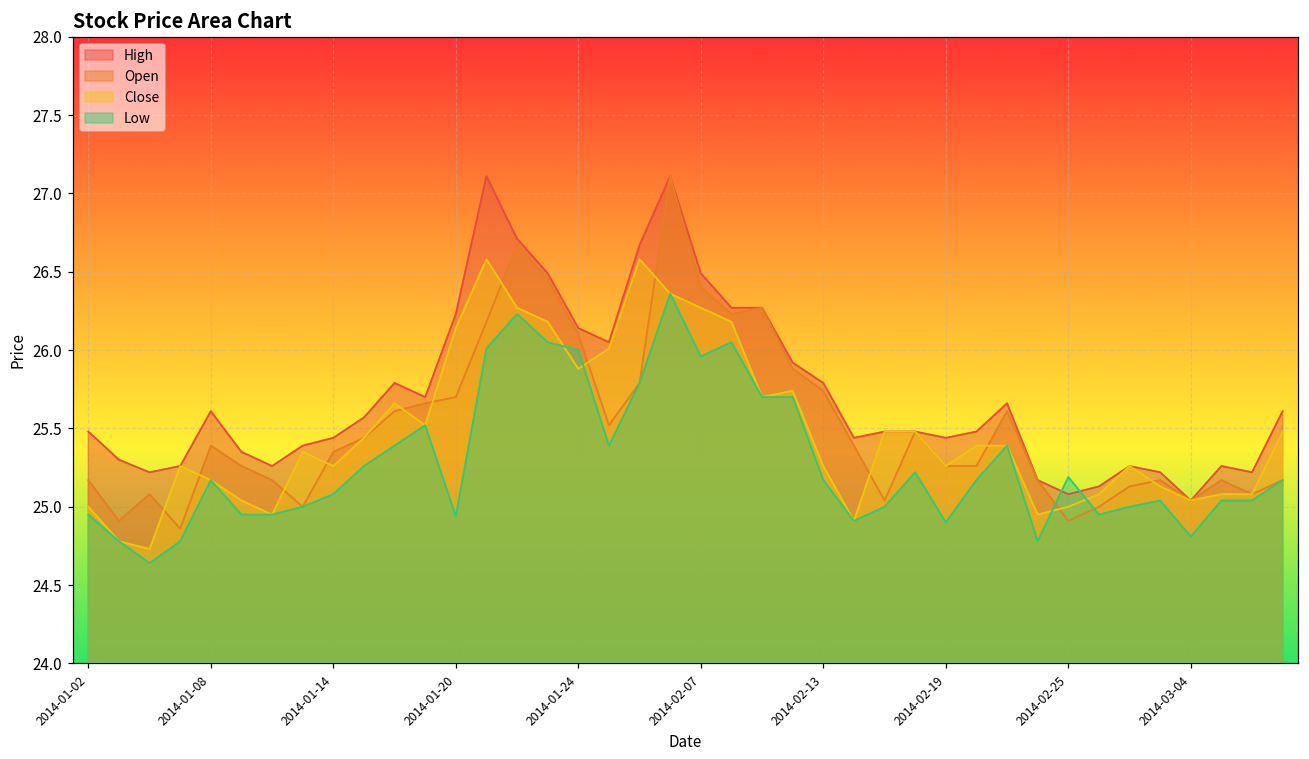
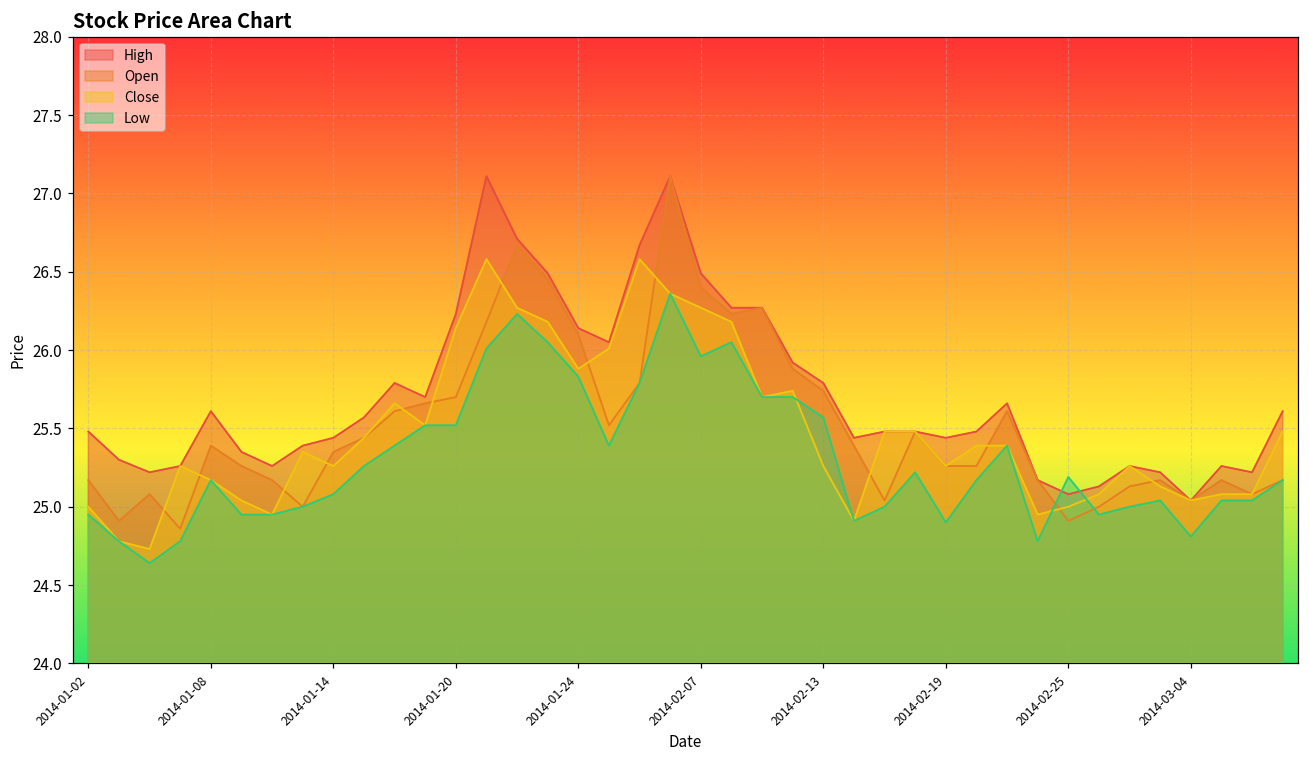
Low, 2014-01-20: 24.94 -> 25.52
Low, 2014-01-24: 26.00 -> 25.83
Low, 2014-02-13: 25.17 -> 25.57
